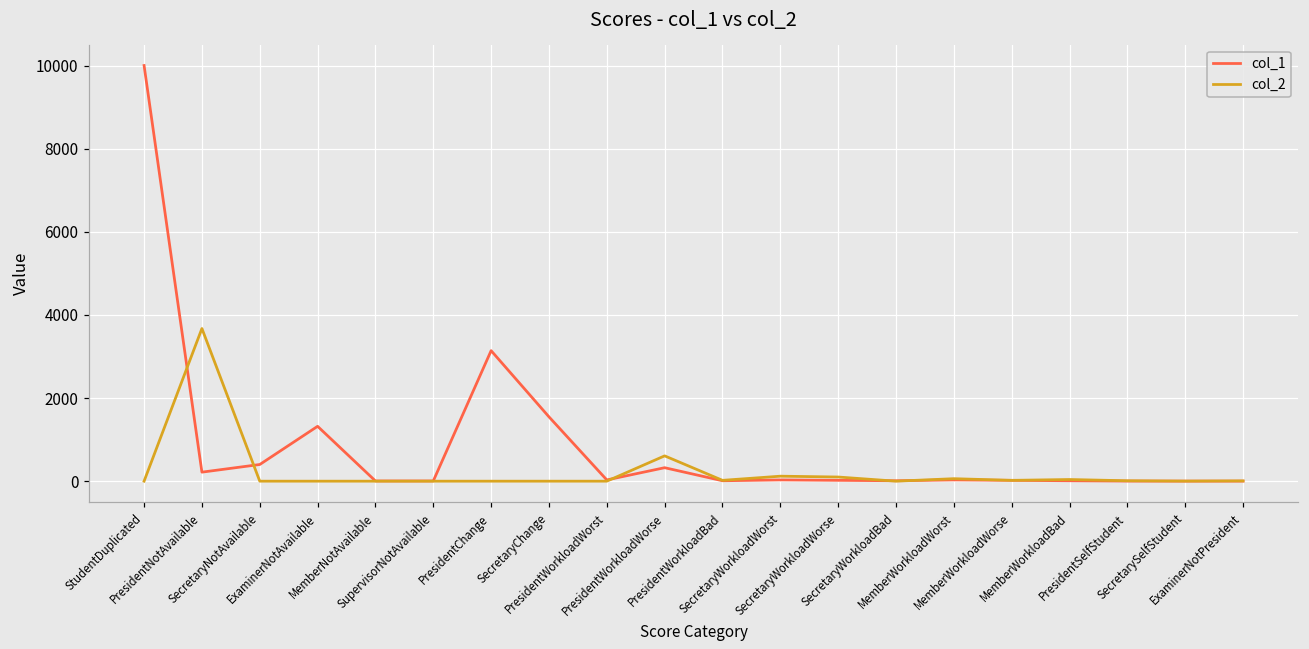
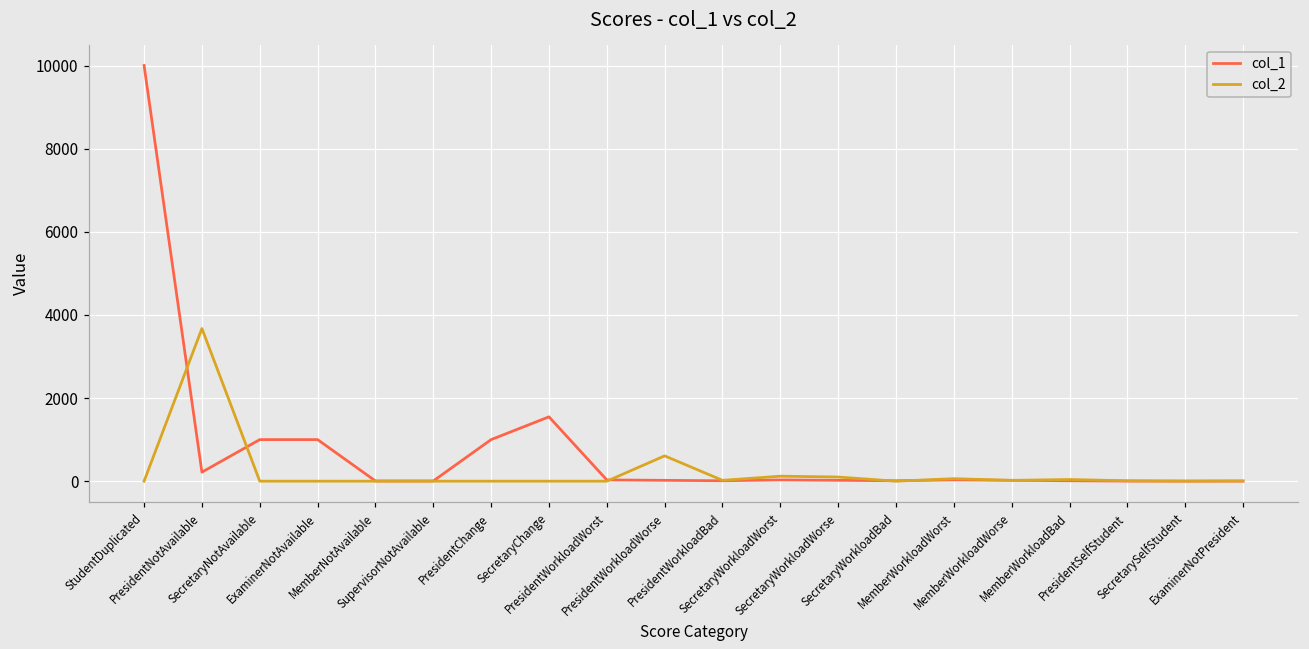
col_1, SecretaryNotAvailable: 400 -> 1000
col_1, ExaminerNotAvailable: 1300 -> 1000
col_1, PresidentChange: 3100 -> 1000
col_1, PresidentWorkloadWorse: 300 -> 0
